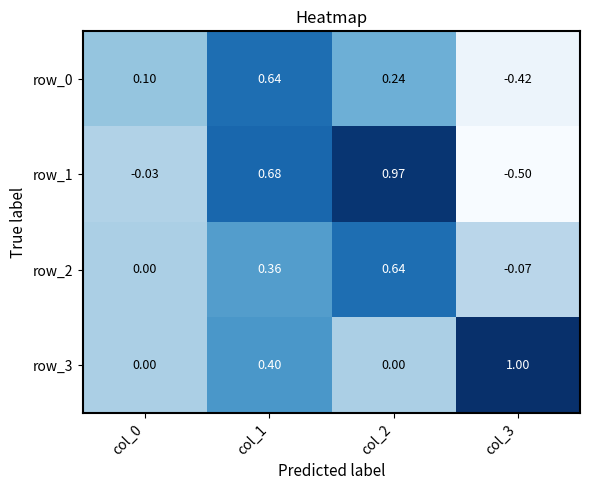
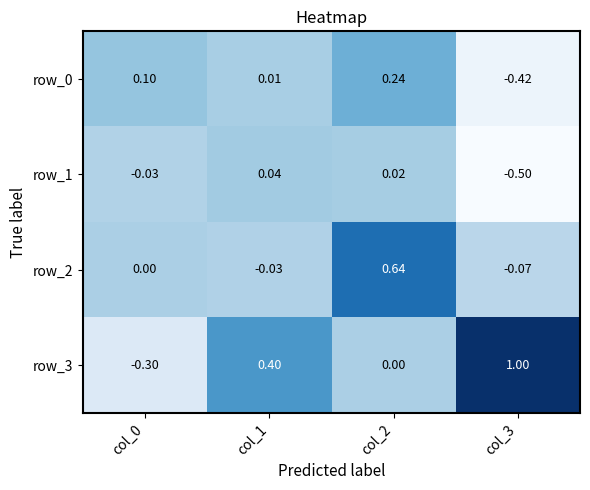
row_0, col_1: 0.64 -> 0.01
row_1, col_1: 0.68 -> 0.04
row_1, col_2: 0.97 -> 0.02
row_2, col_1: 0.36 -> -0.03
row_3, col_0: 0.00 -> -0.30
